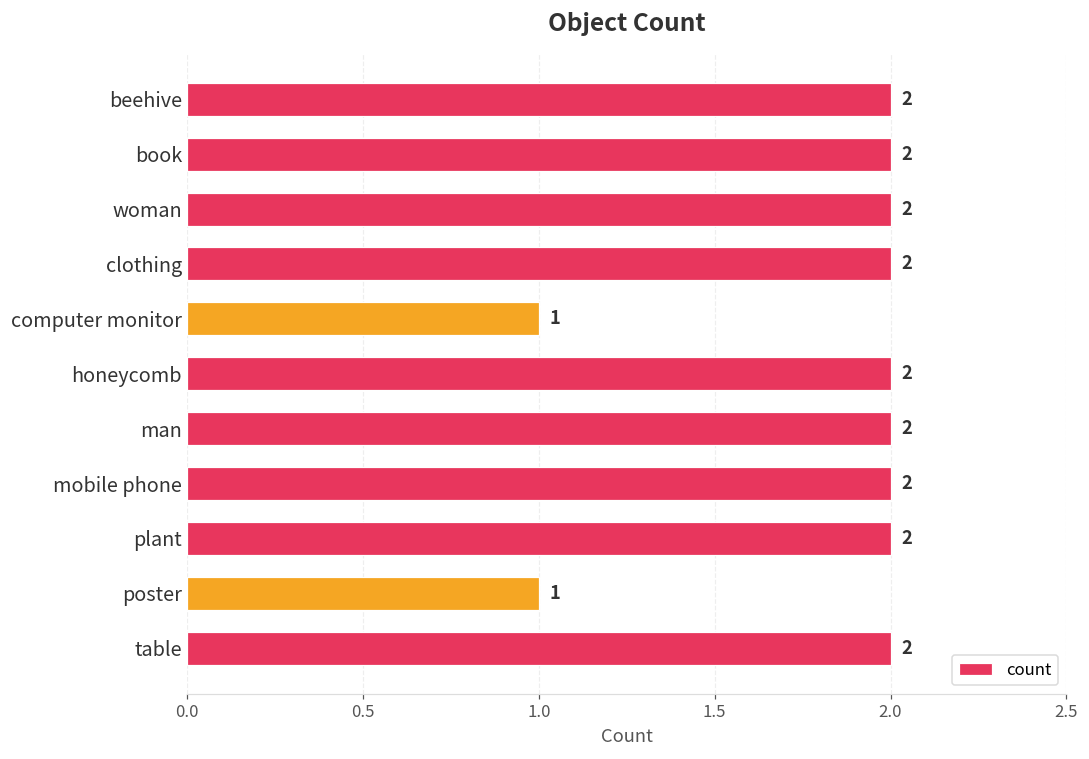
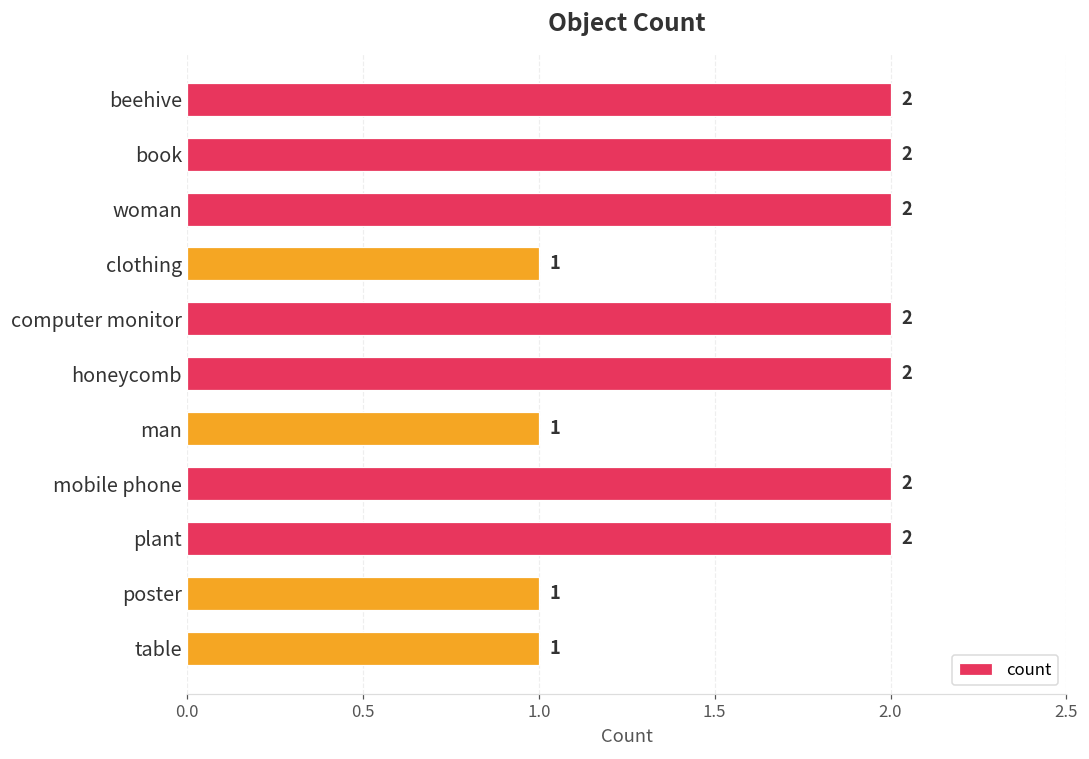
clothing: 2 -> 1
computer monitor: 1 -> 2
man: 2 -> 1
table: 2 -> 1
